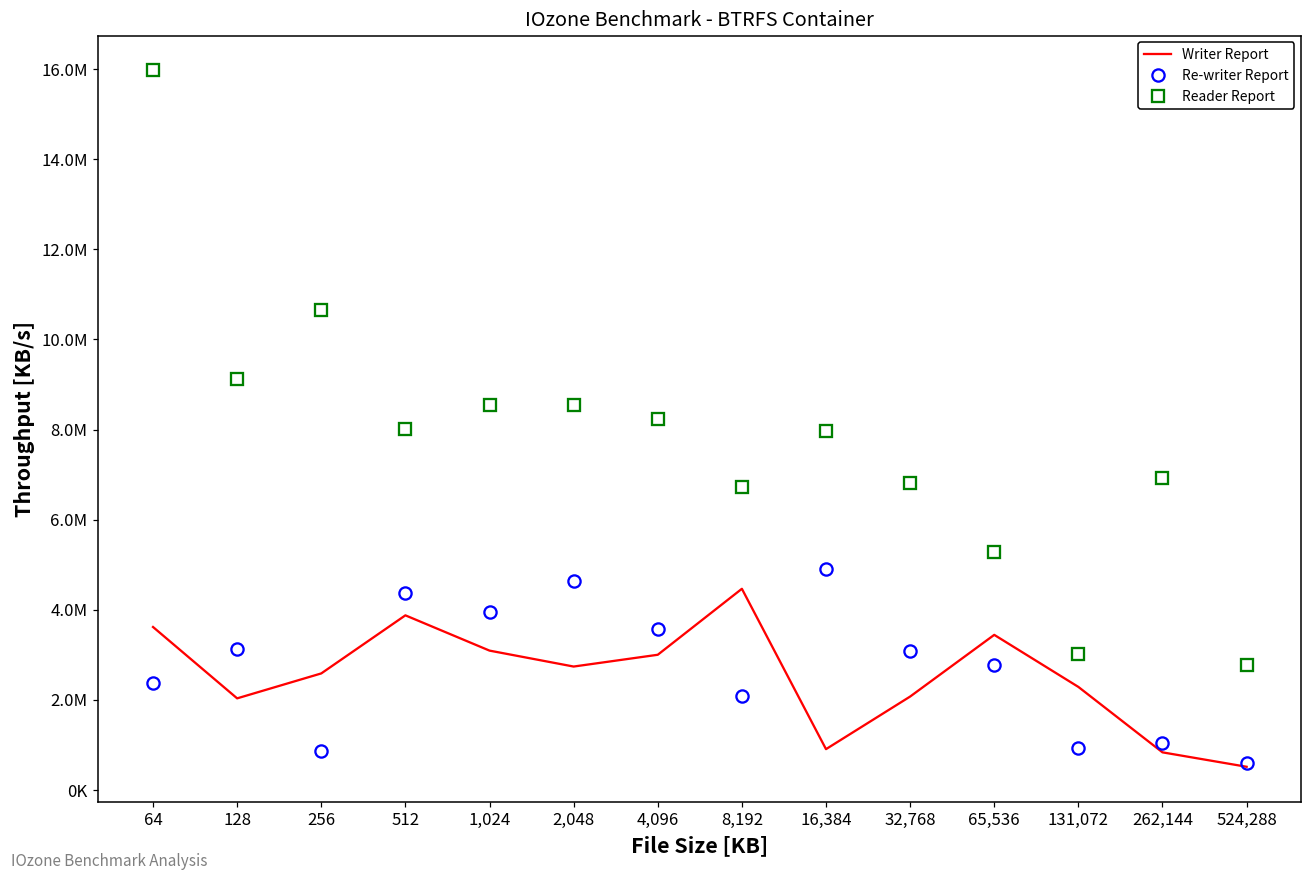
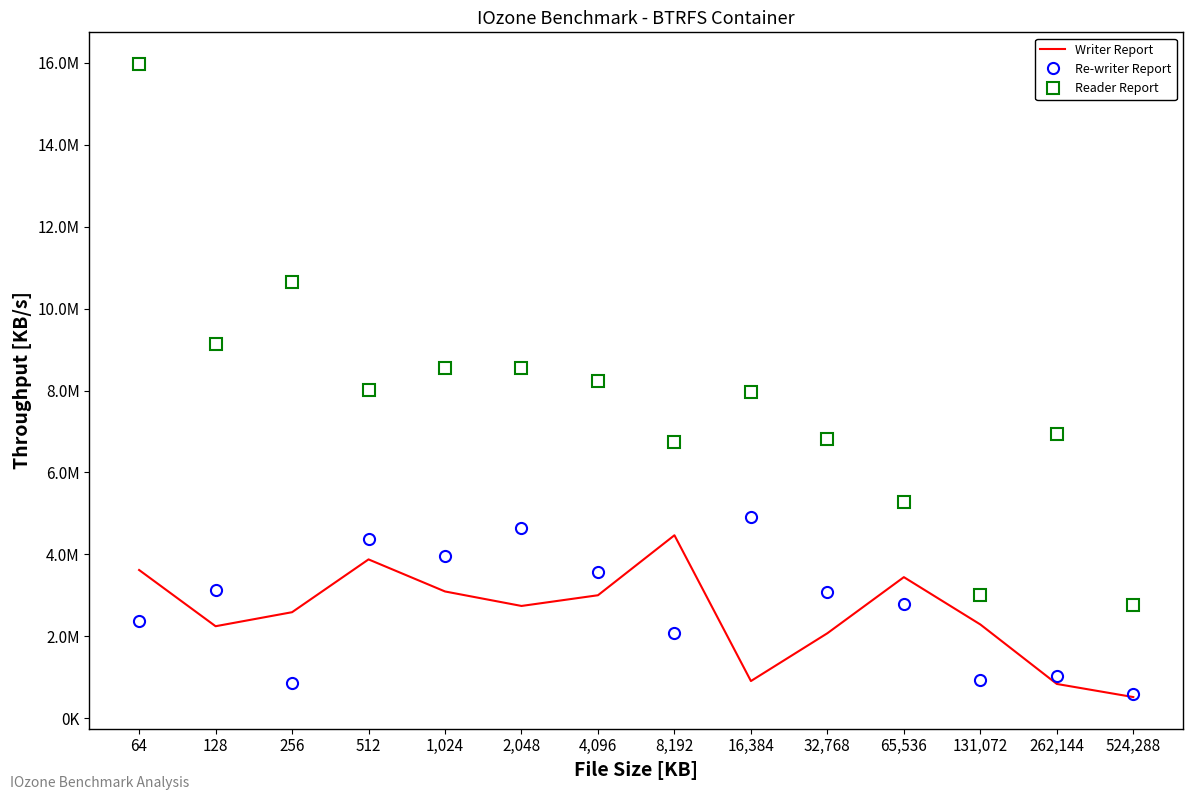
Writer Report, 128: 2000000 -> 2200000
